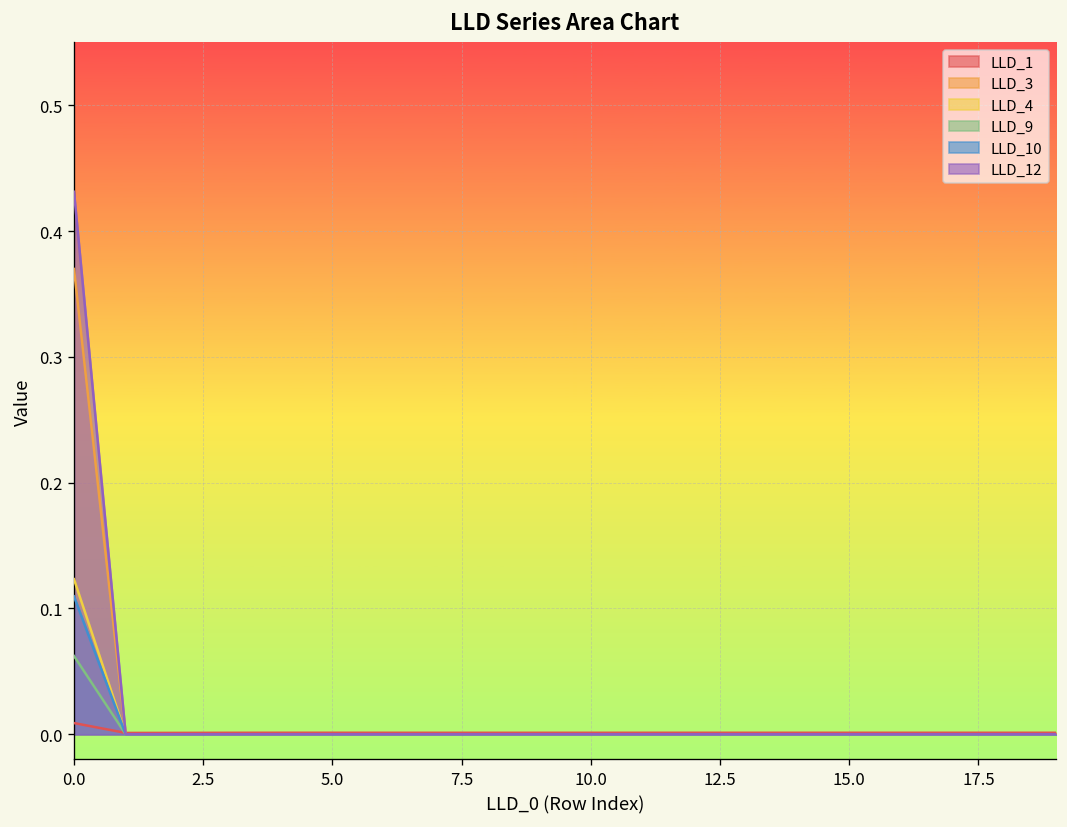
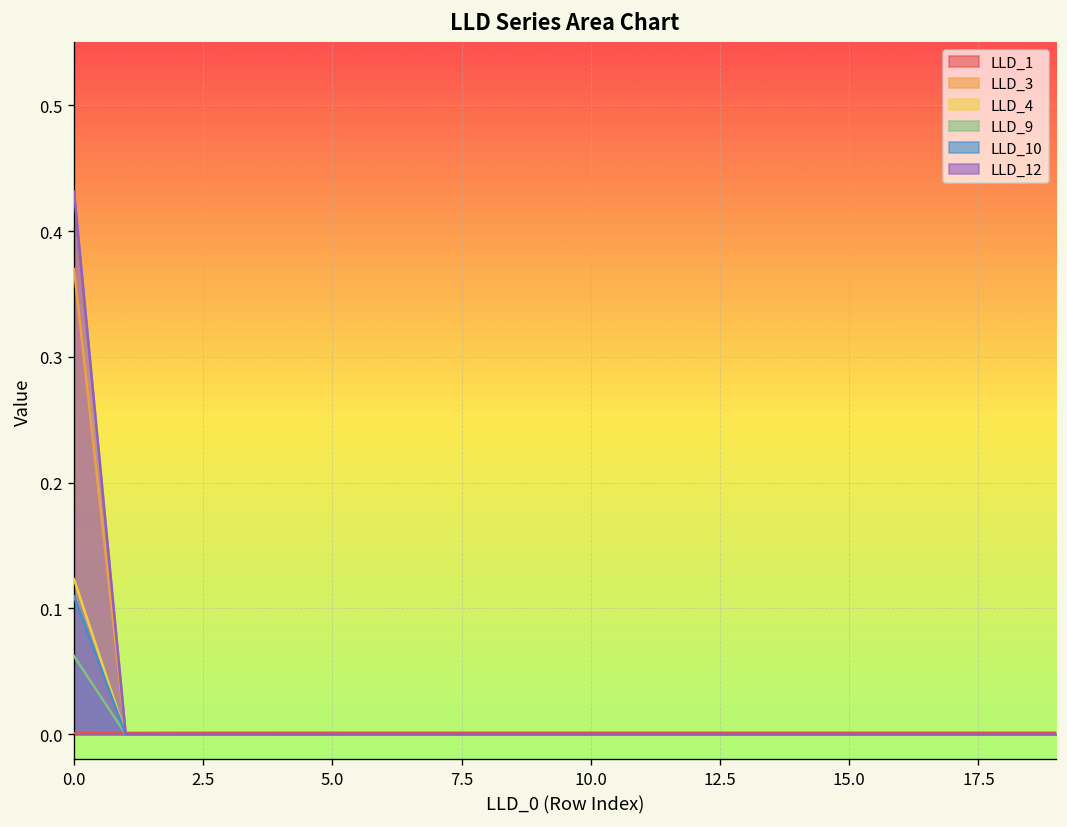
LLD_1, 0.0: 0.009 -> 0.001
